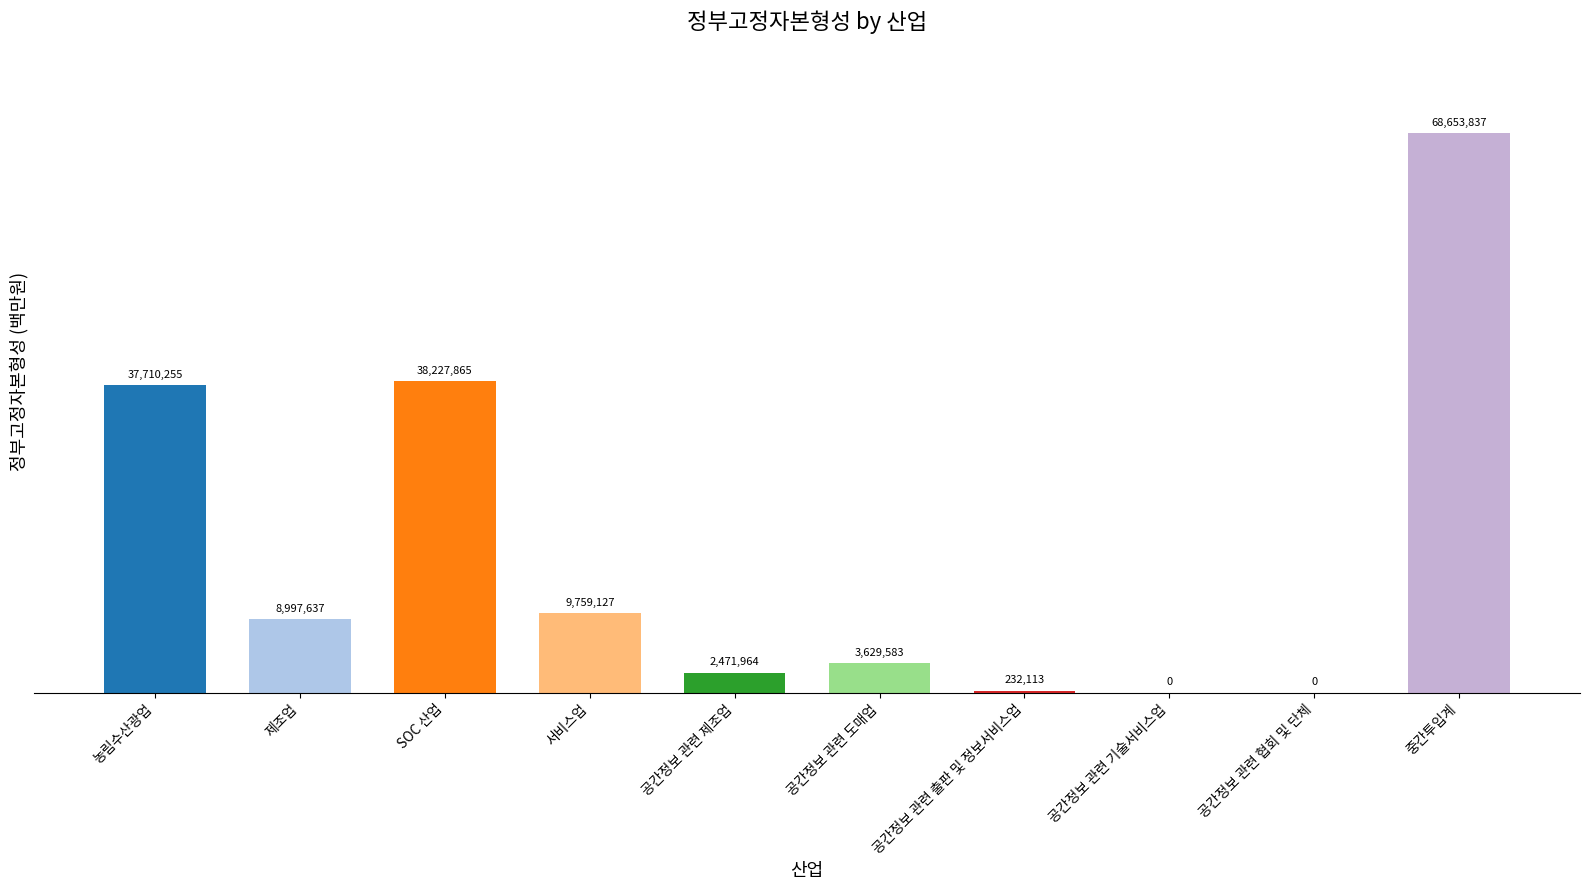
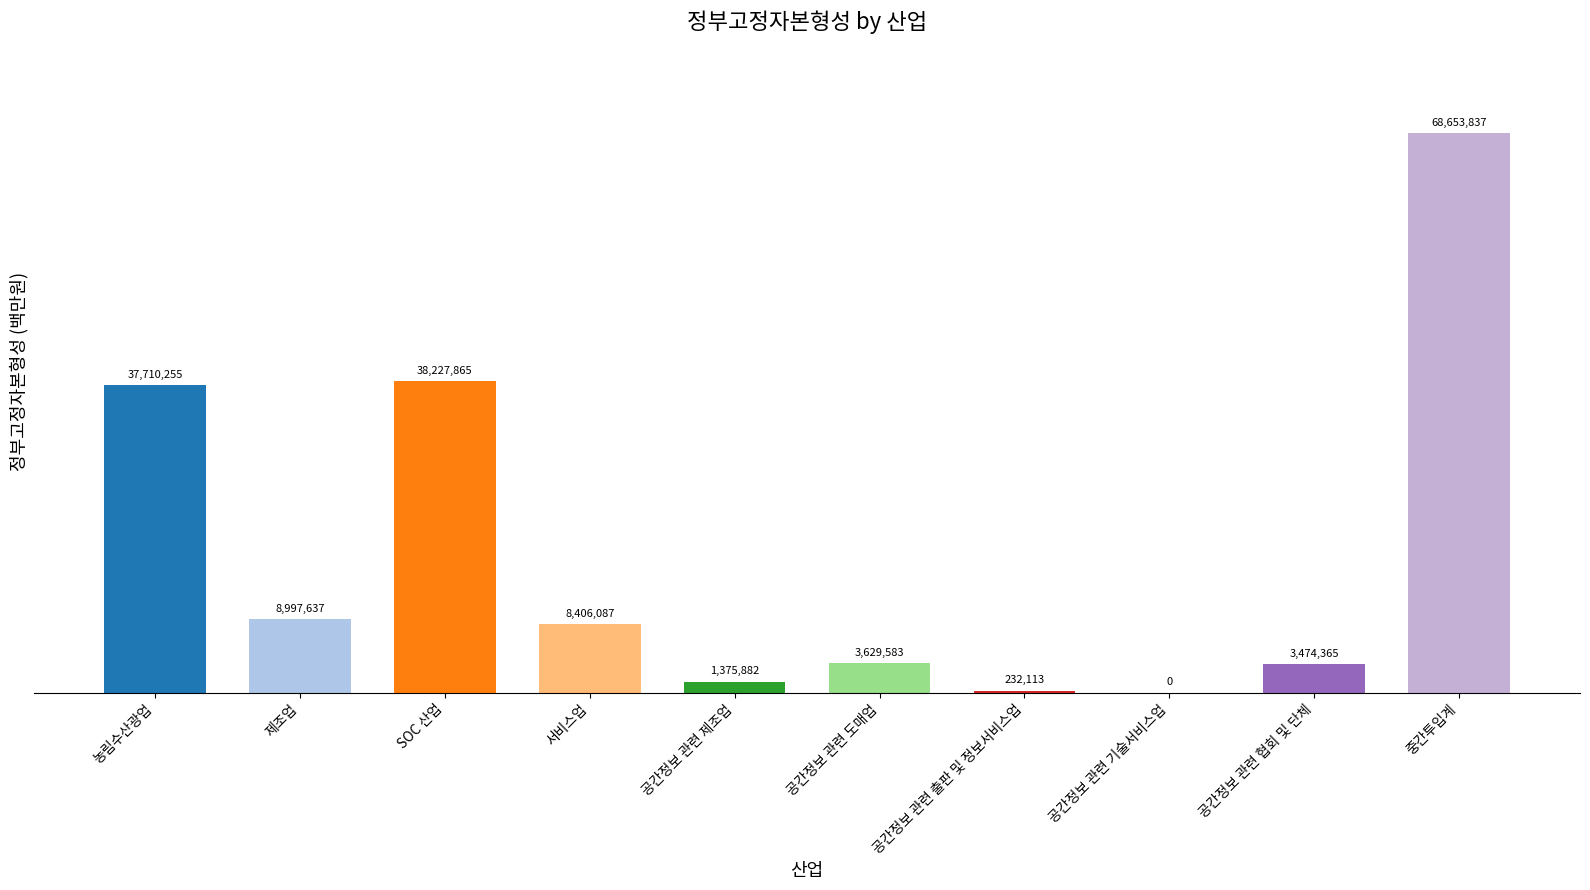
서비스업: 9,759,127 -> 8,406,087
공간정보 관련 제조업: 2,471,964 -> 1,375,882
공간정보 관련 협회 및 단체: 0 -> 3,474,365
